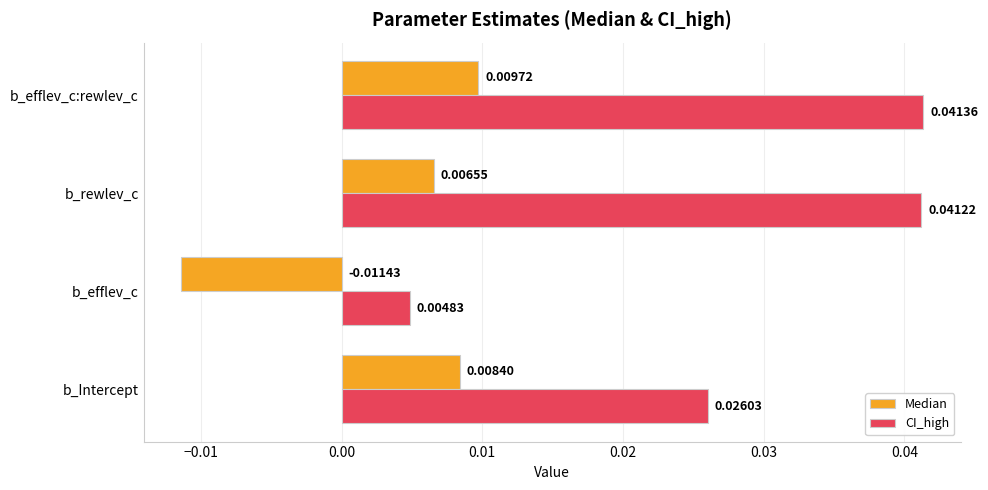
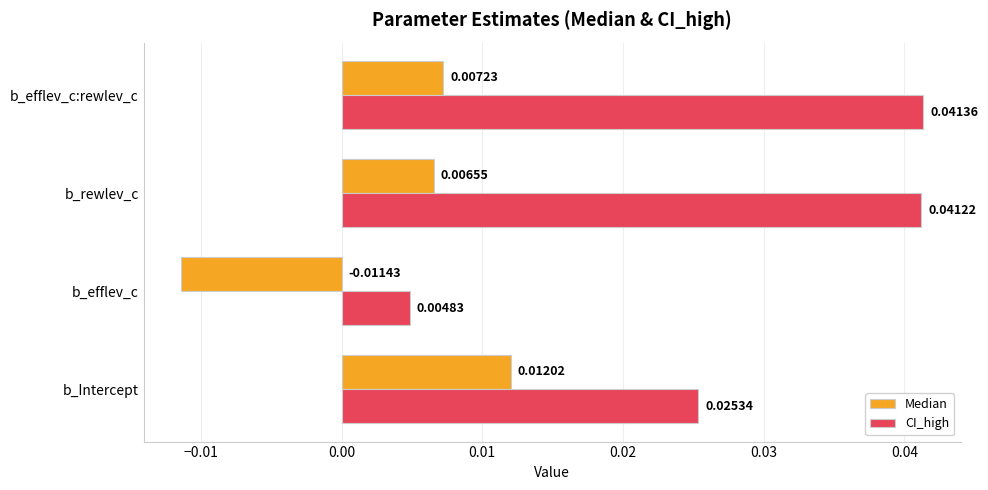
Median, b_efflev_c:rewlev_c: 0.00972 -> 0.00723
Median, b_Intercept: 0.00840 -> 0.01202
CI_high, b_Intercept: 0.02603 -> 0.02534
